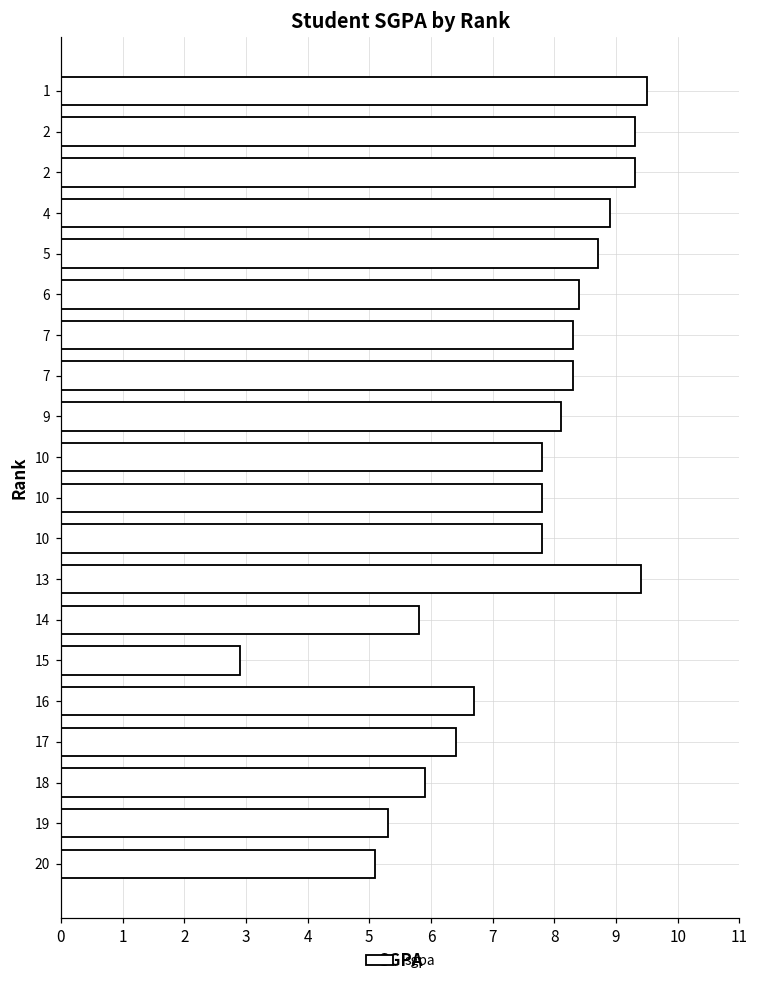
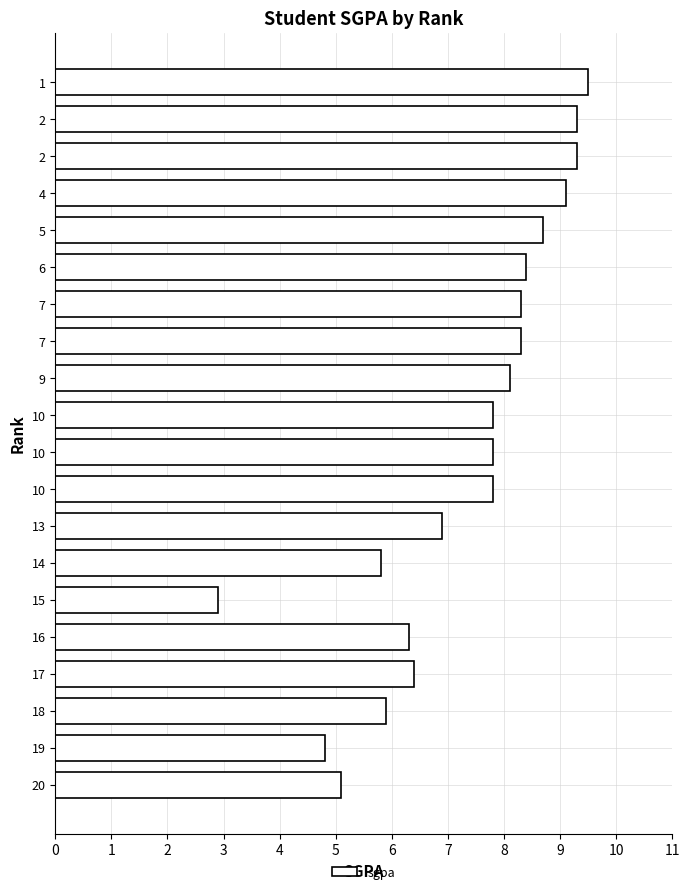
4: 8.9 -> 9.1
13: 9.4 -> 6.9
16: 6.7 -> 6.3
19: 5.3 -> 4.8
